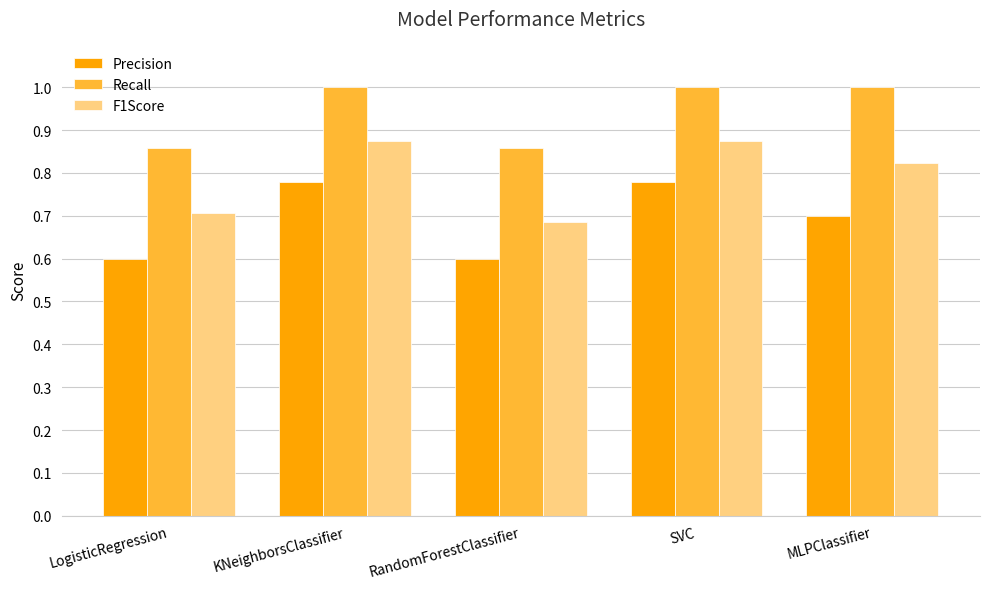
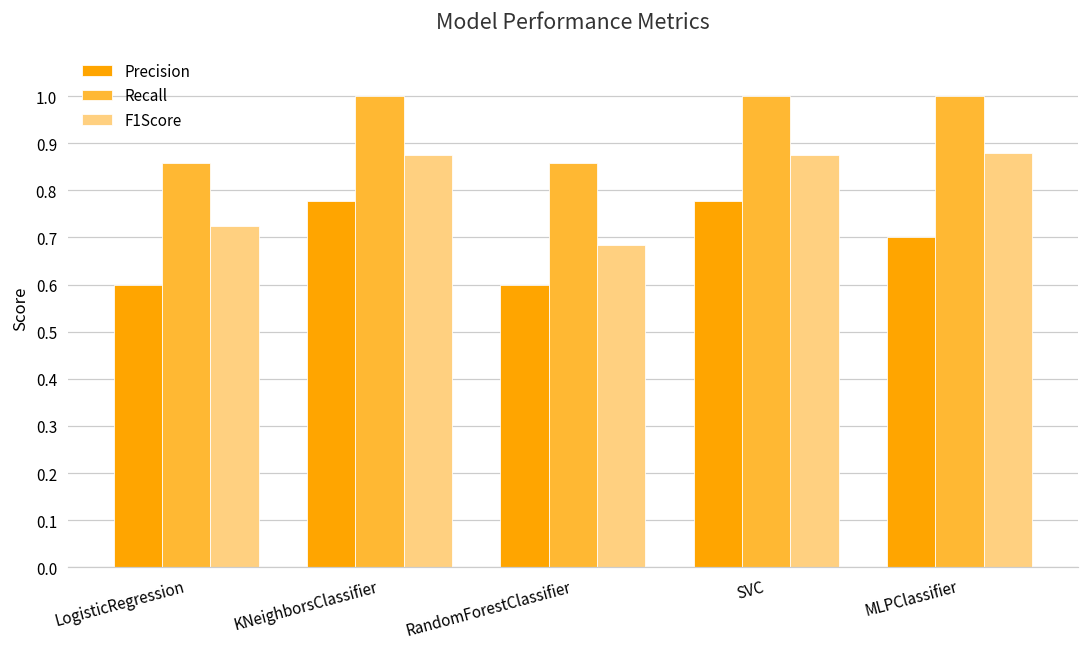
F1Score, LogisticRegression: 0.71 -> 0.73
F1Score, MLPClassifier: 0.82 -> 0.88
